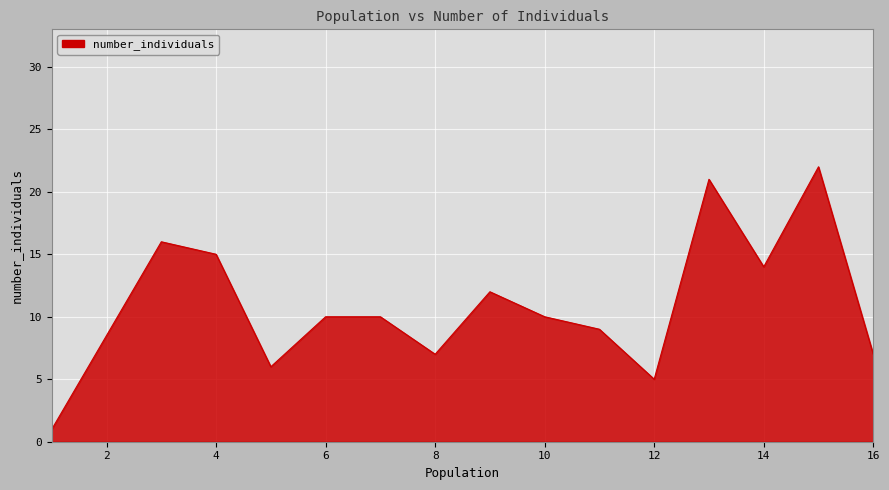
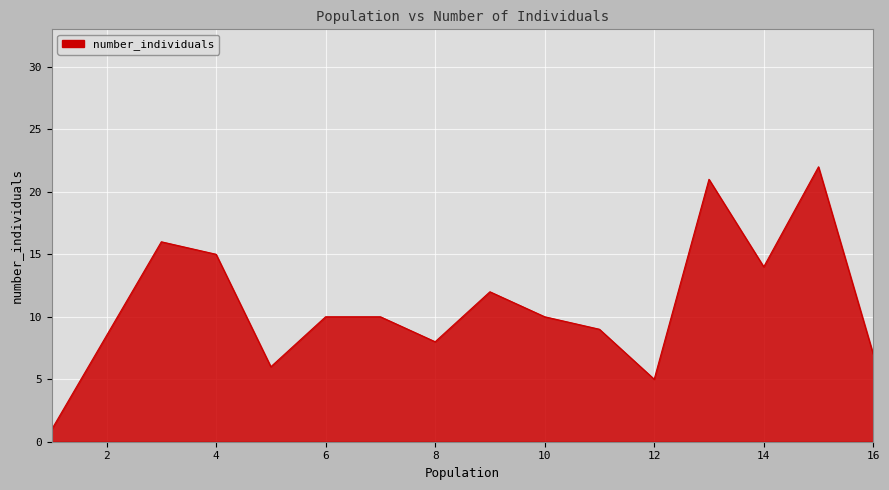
8: 7 -> 8
